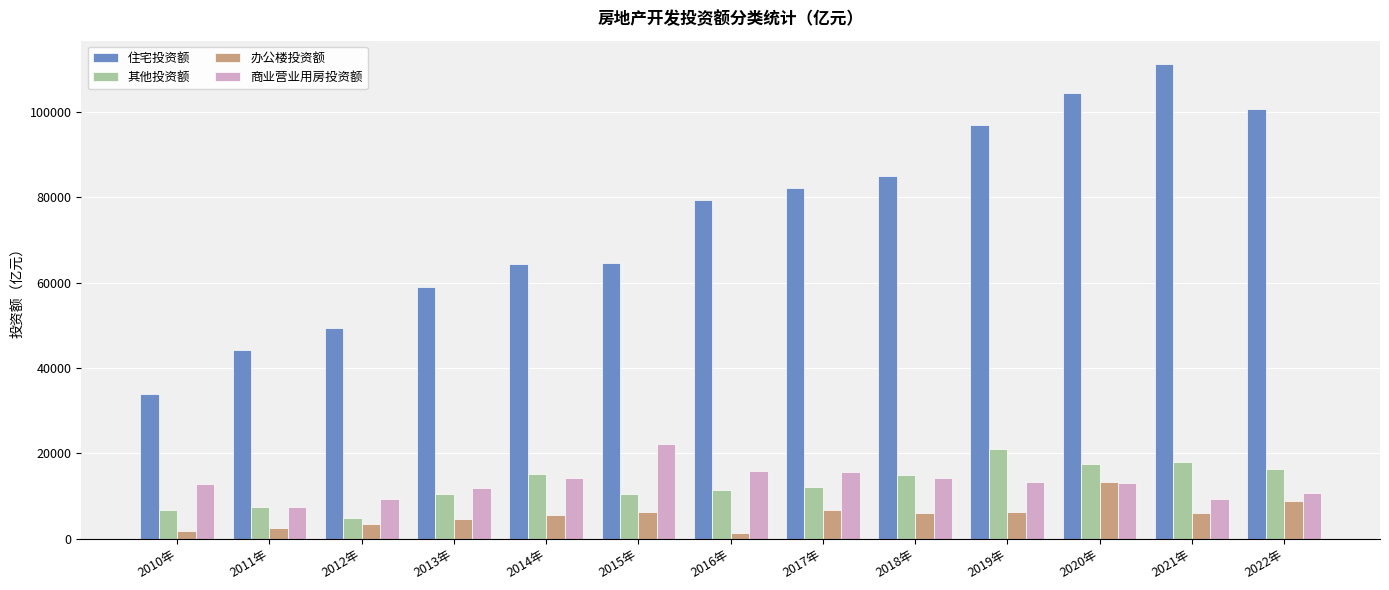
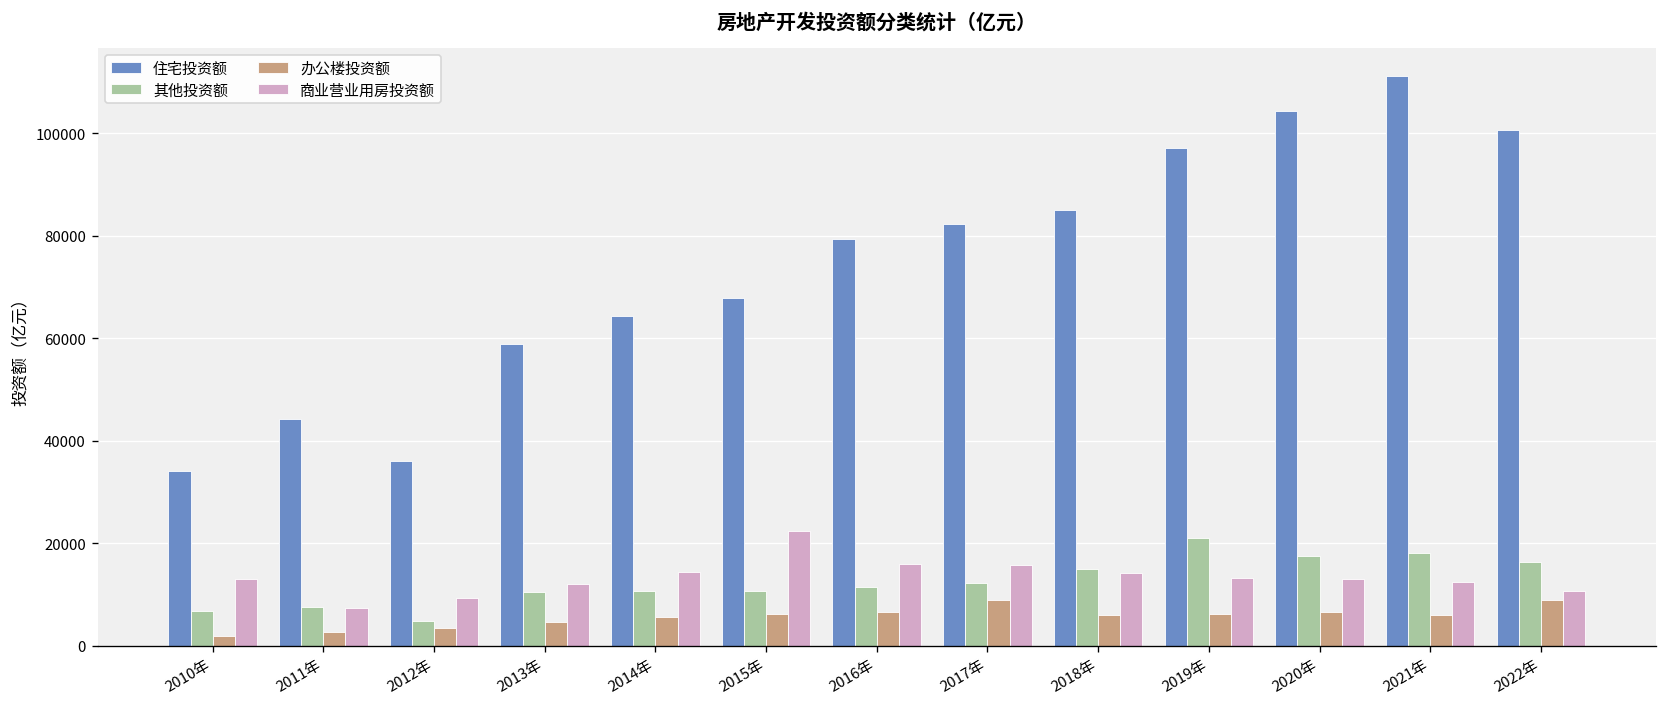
住宅投资额, 2012年: 49000 -> 36000
其他投资额, 2014年: 15000 -> 11000
住宅投资额, 2015年: 65000 -> 68000
办公楼投资额, 2016年: 1000 -> 7000
办公楼投资额, 2017年: 7000 -> 9000
办公楼投资额, 2020年: 13000 -> 6000
商业营业用房投资额, 2021年: 9000 -> 12000
